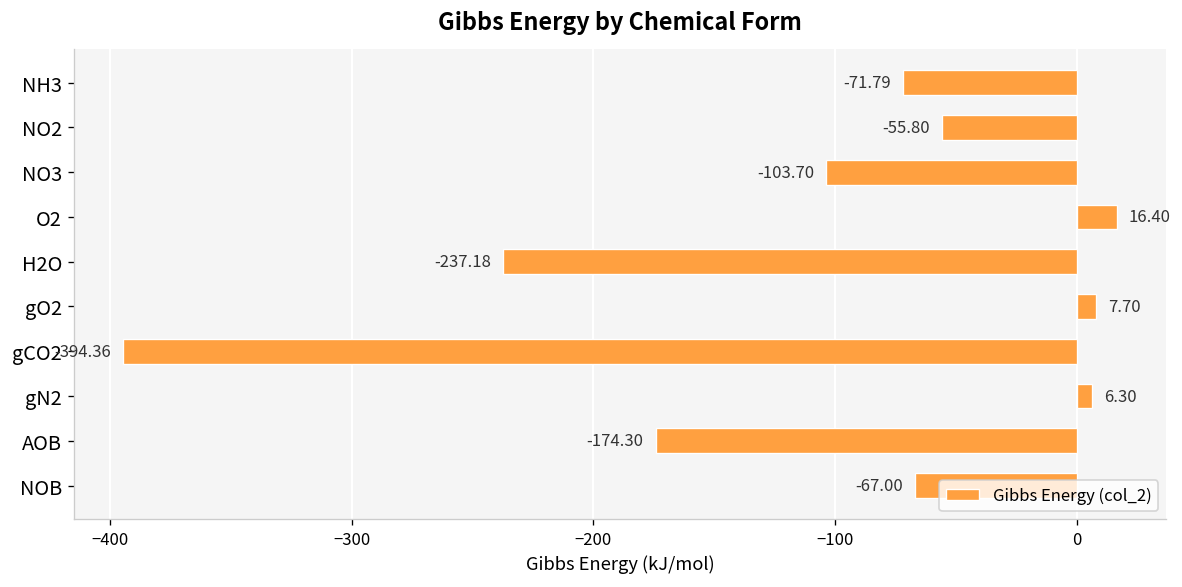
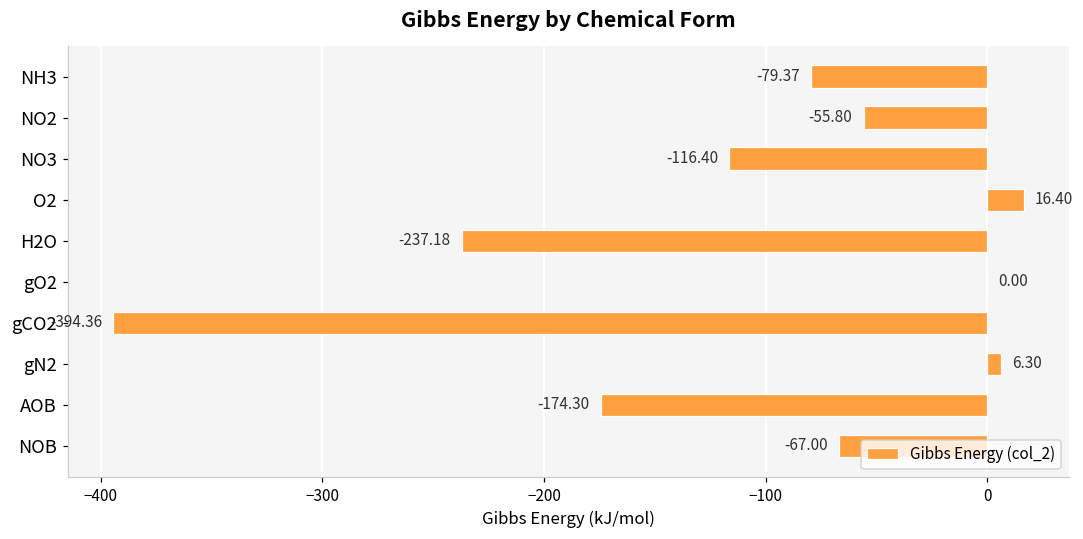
NH3: -71.79 -> -79.37
NO3: -103.70 -> -116.40
gO2: 7.70 -> 0.00
